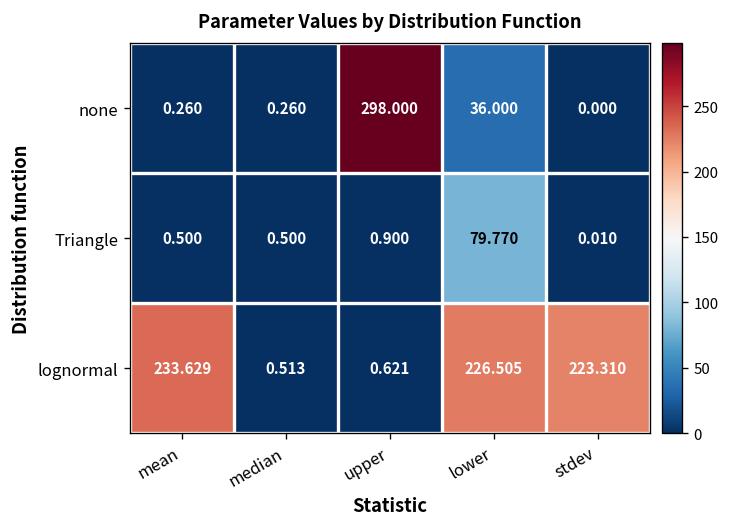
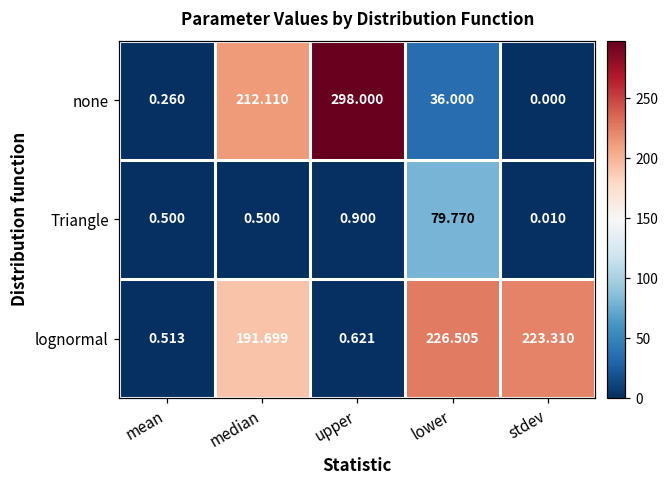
none, median: 0.260 -> 212.110
lognormal, mean: 233.629 -> 0.513
lognormal, median: 0.513 -> 191.699
